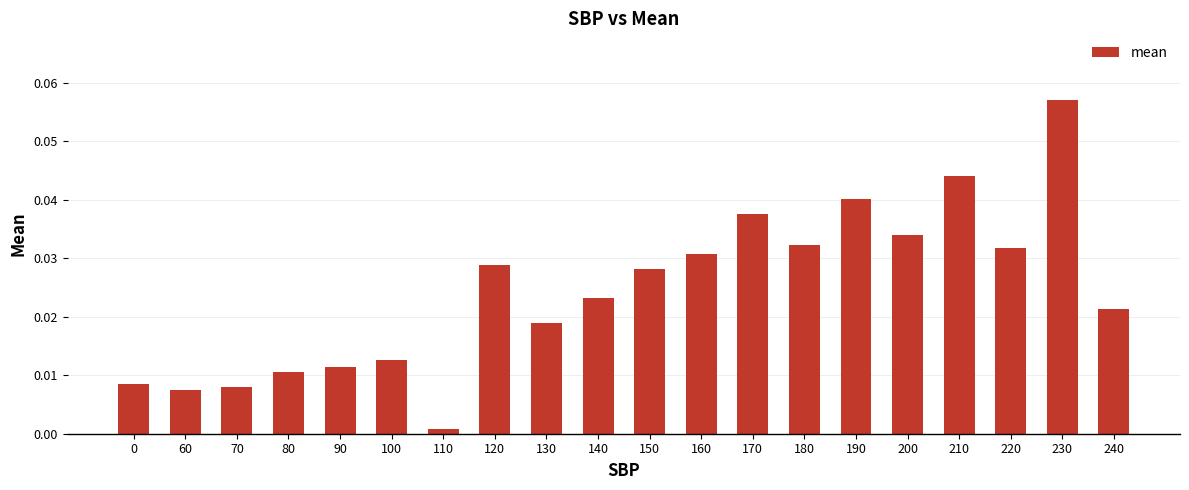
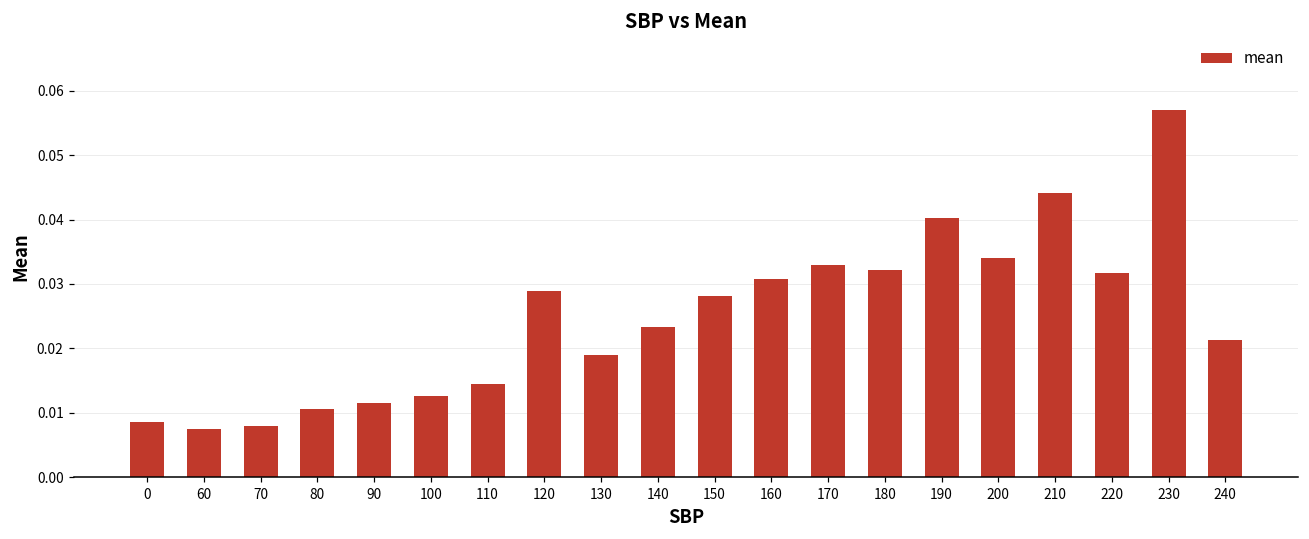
110: 0.001 -> 0.014
170: 0.038 -> 0.033
